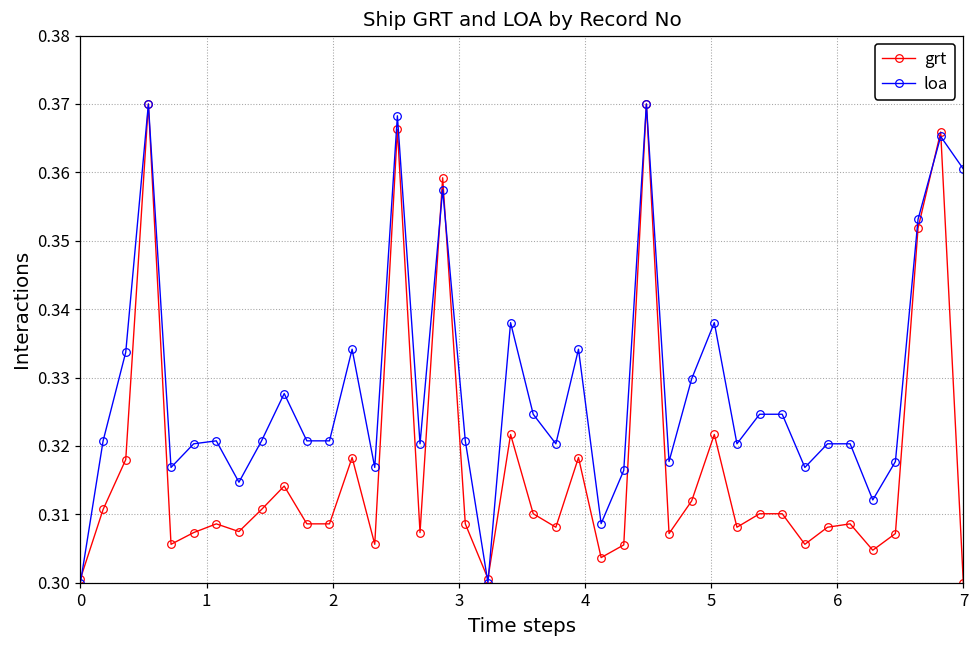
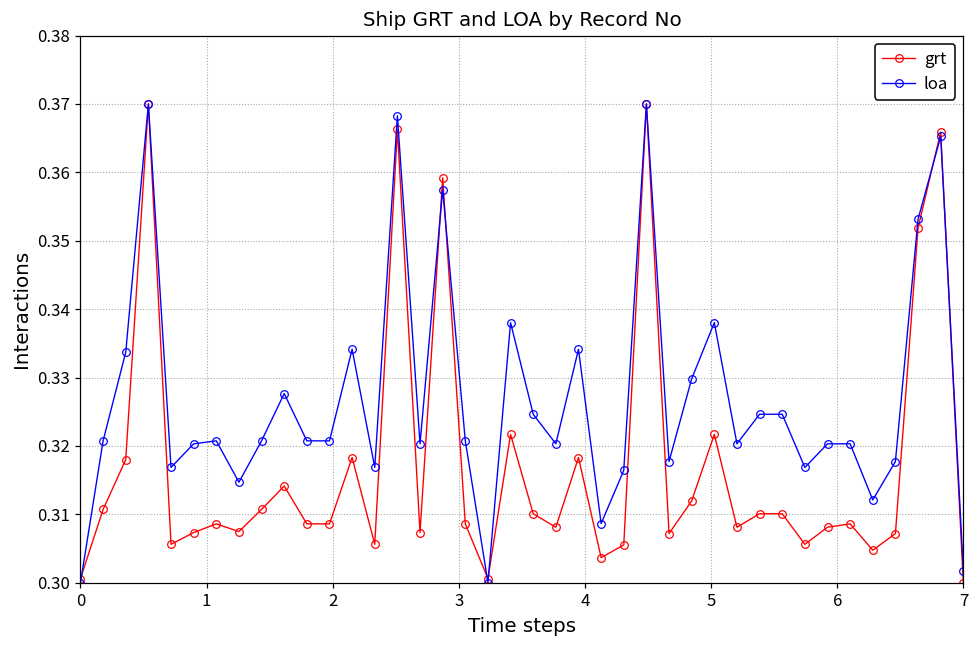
loa, 7: 0.360 -> 0.302
